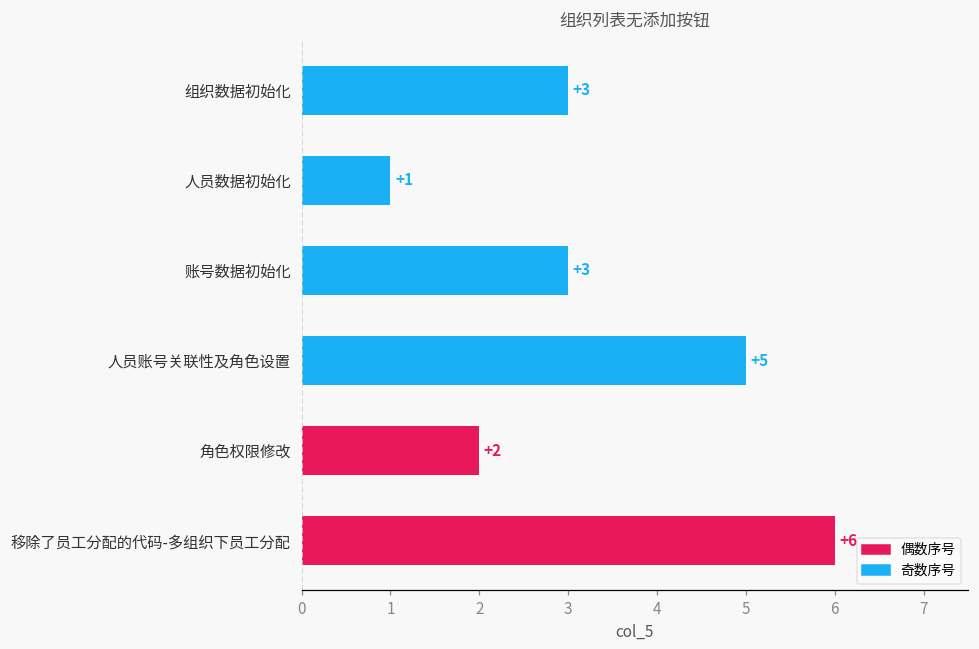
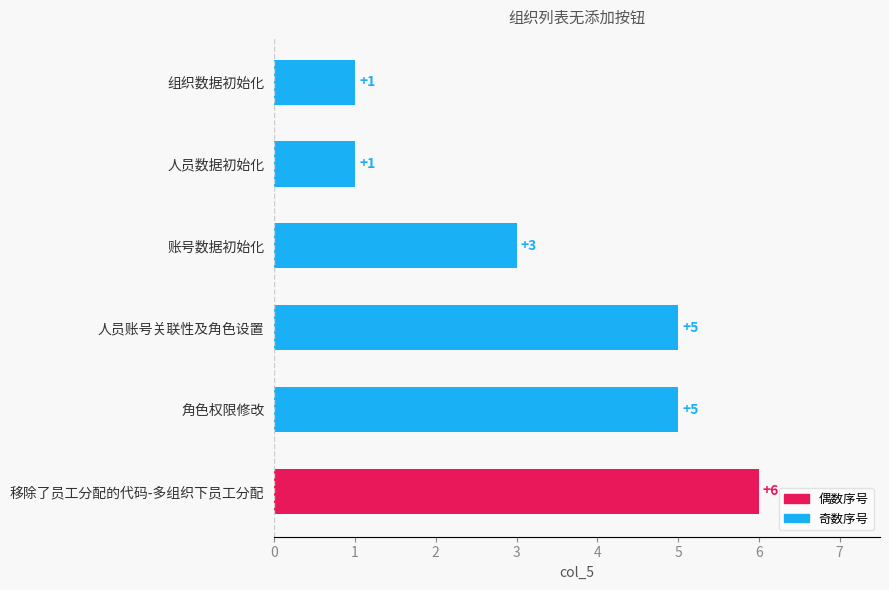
组织数据初始化: +3 -> +1
角色权限修改: +2 -> +5
